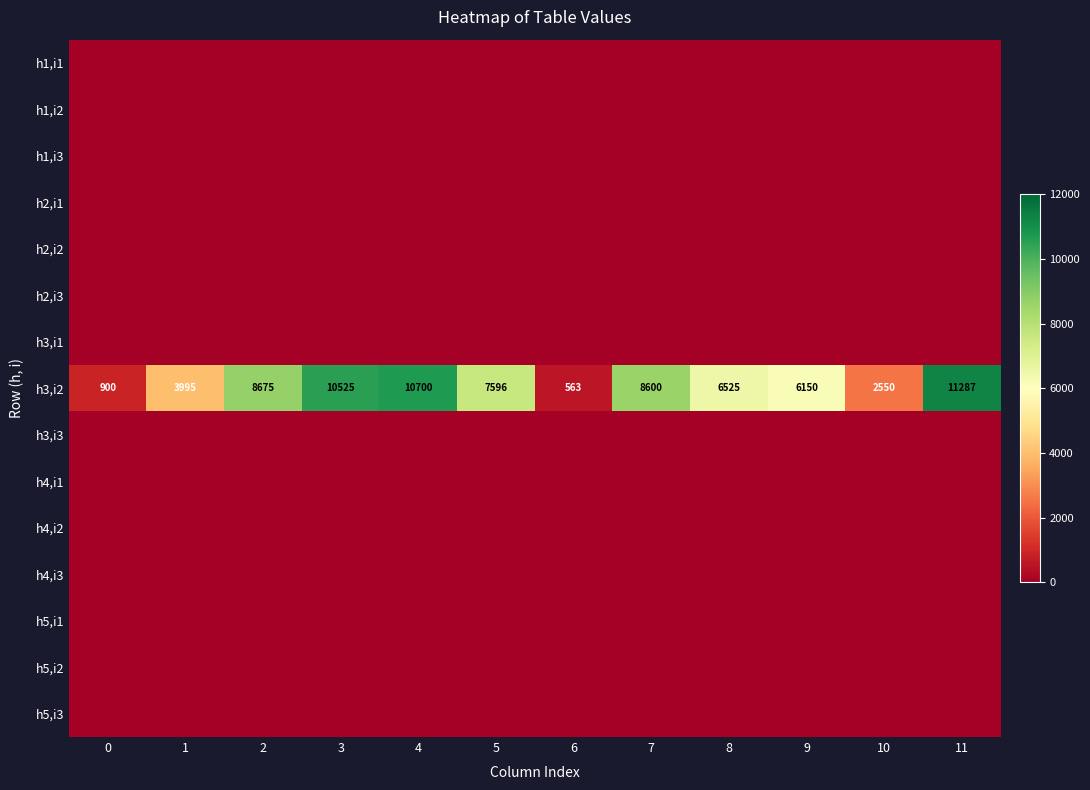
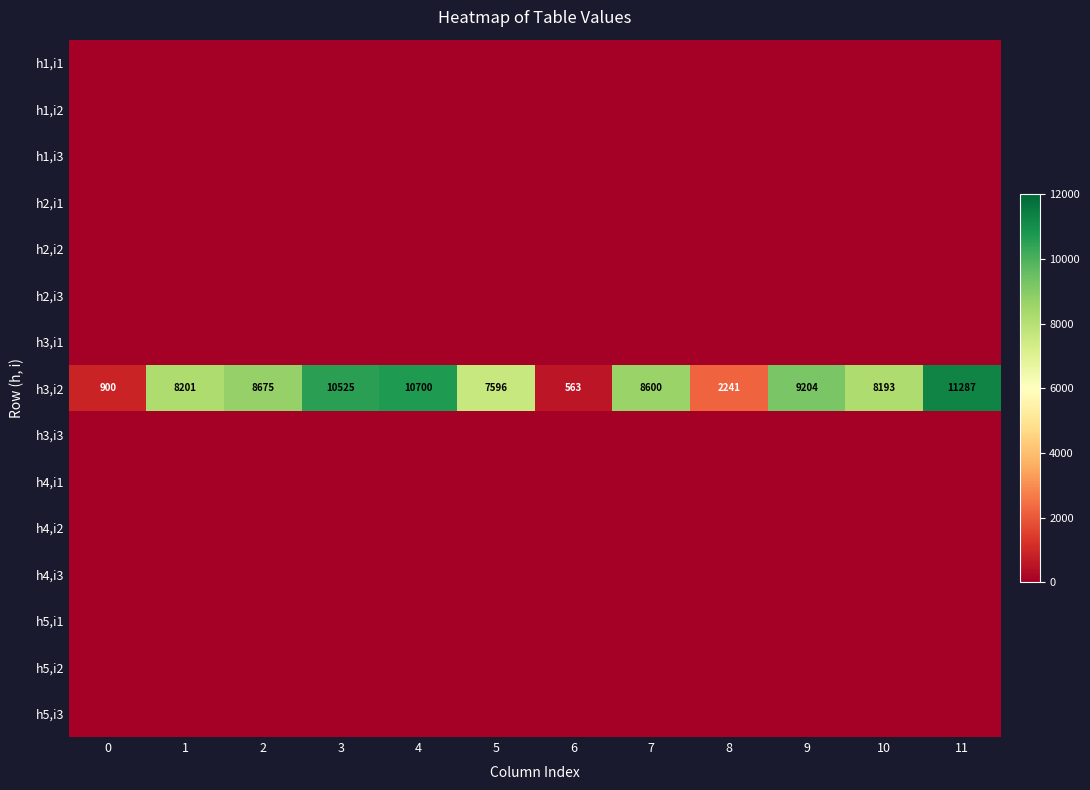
h3,i2, 1: 3995 -> 8201
h3,i2, 8: 6525 -> 2241
h3,i2, 9: 6150 -> 9204
h3,i2, 10: 2550 -> 8193
